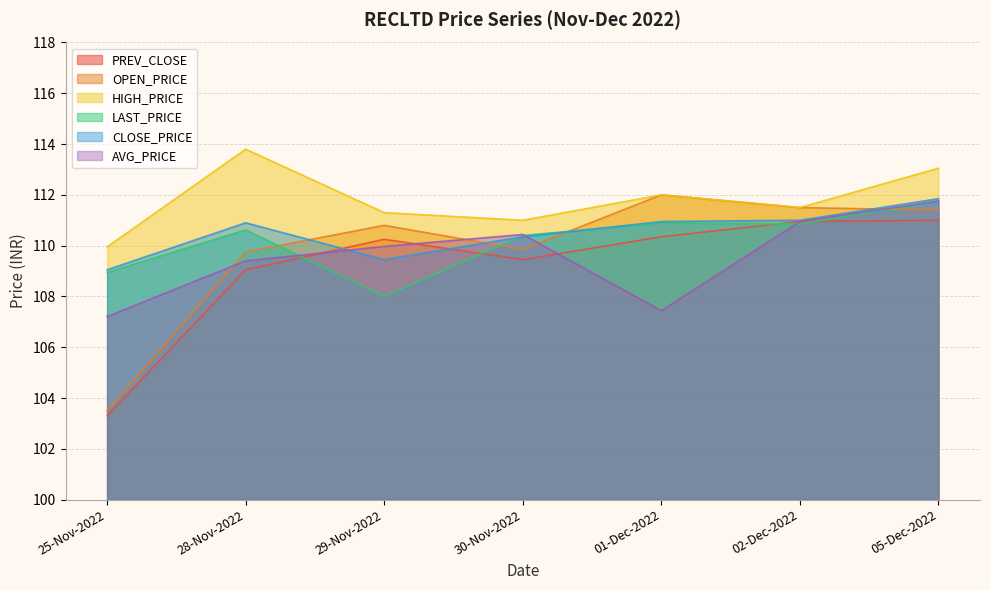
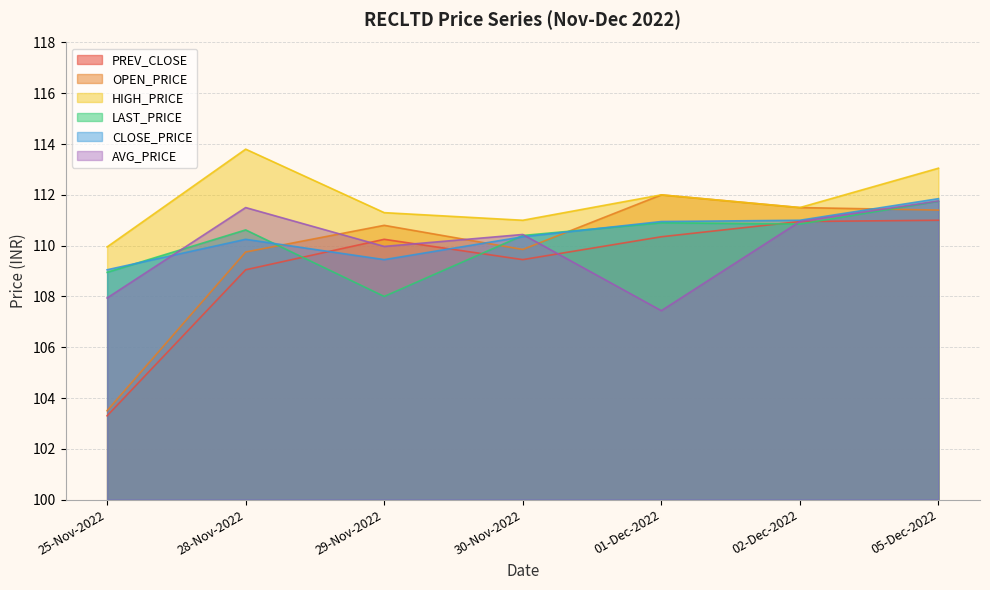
AVG_PRICE, 25-Nov-2022: 107.2 -> 107.9
CLOSE_PRICE, 28-Nov-2022: 110.9 -> 110.3
AVG_PRICE, 28-Nov-2022: 109.4 -> 111.5
